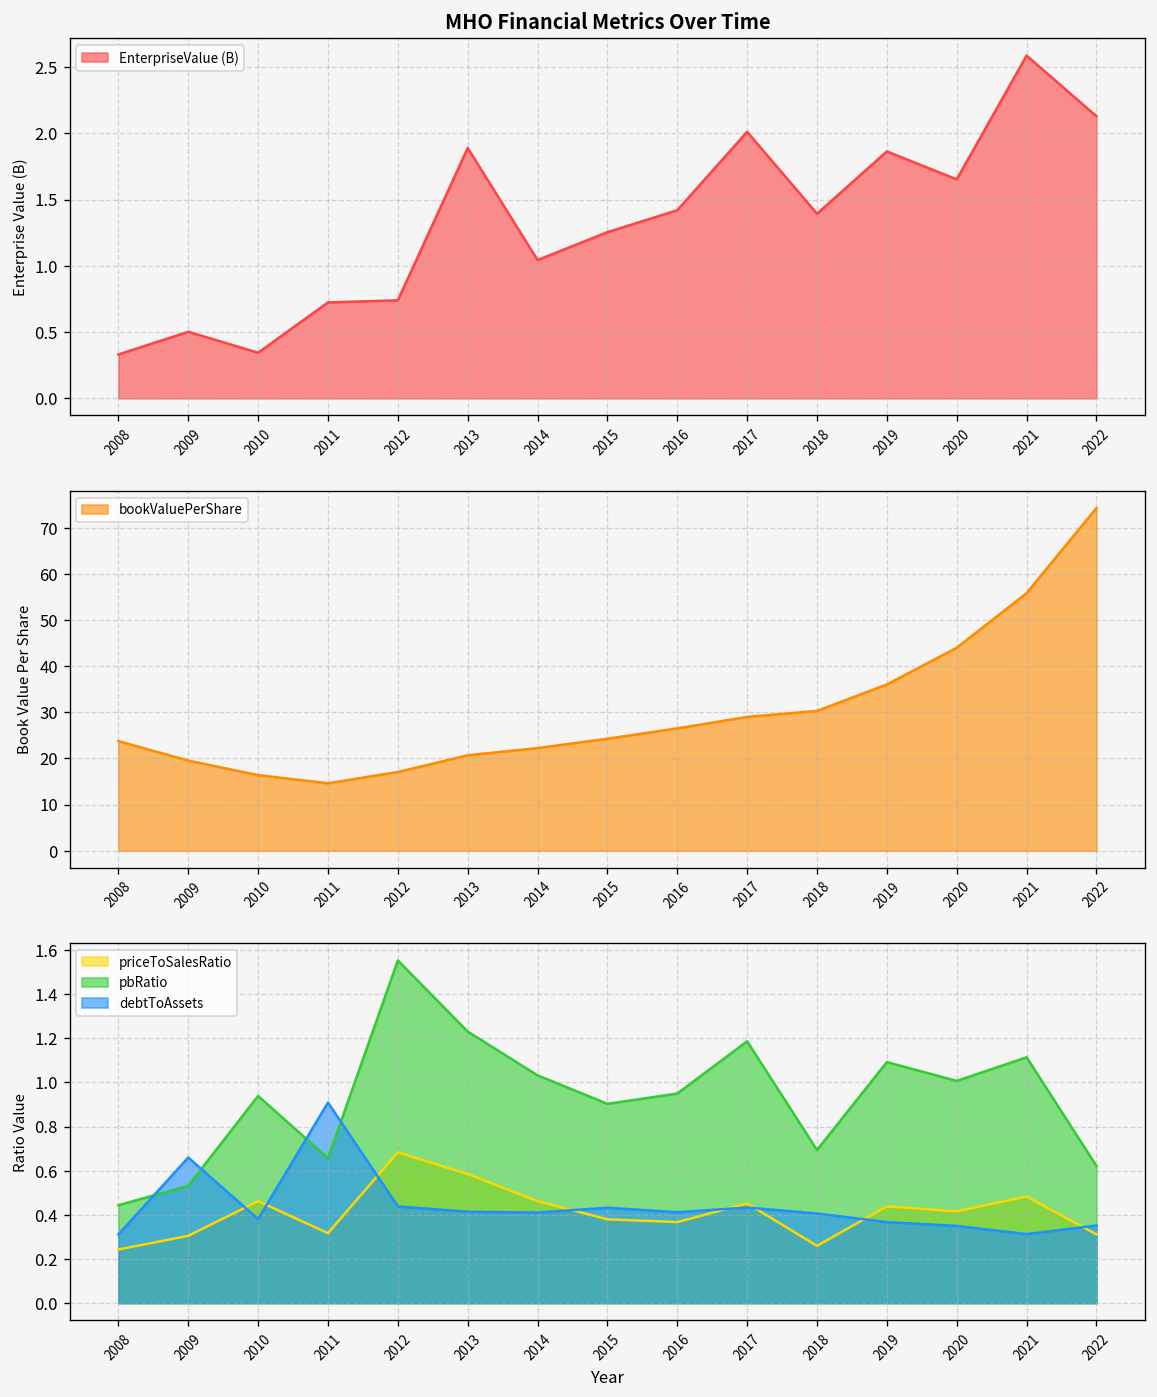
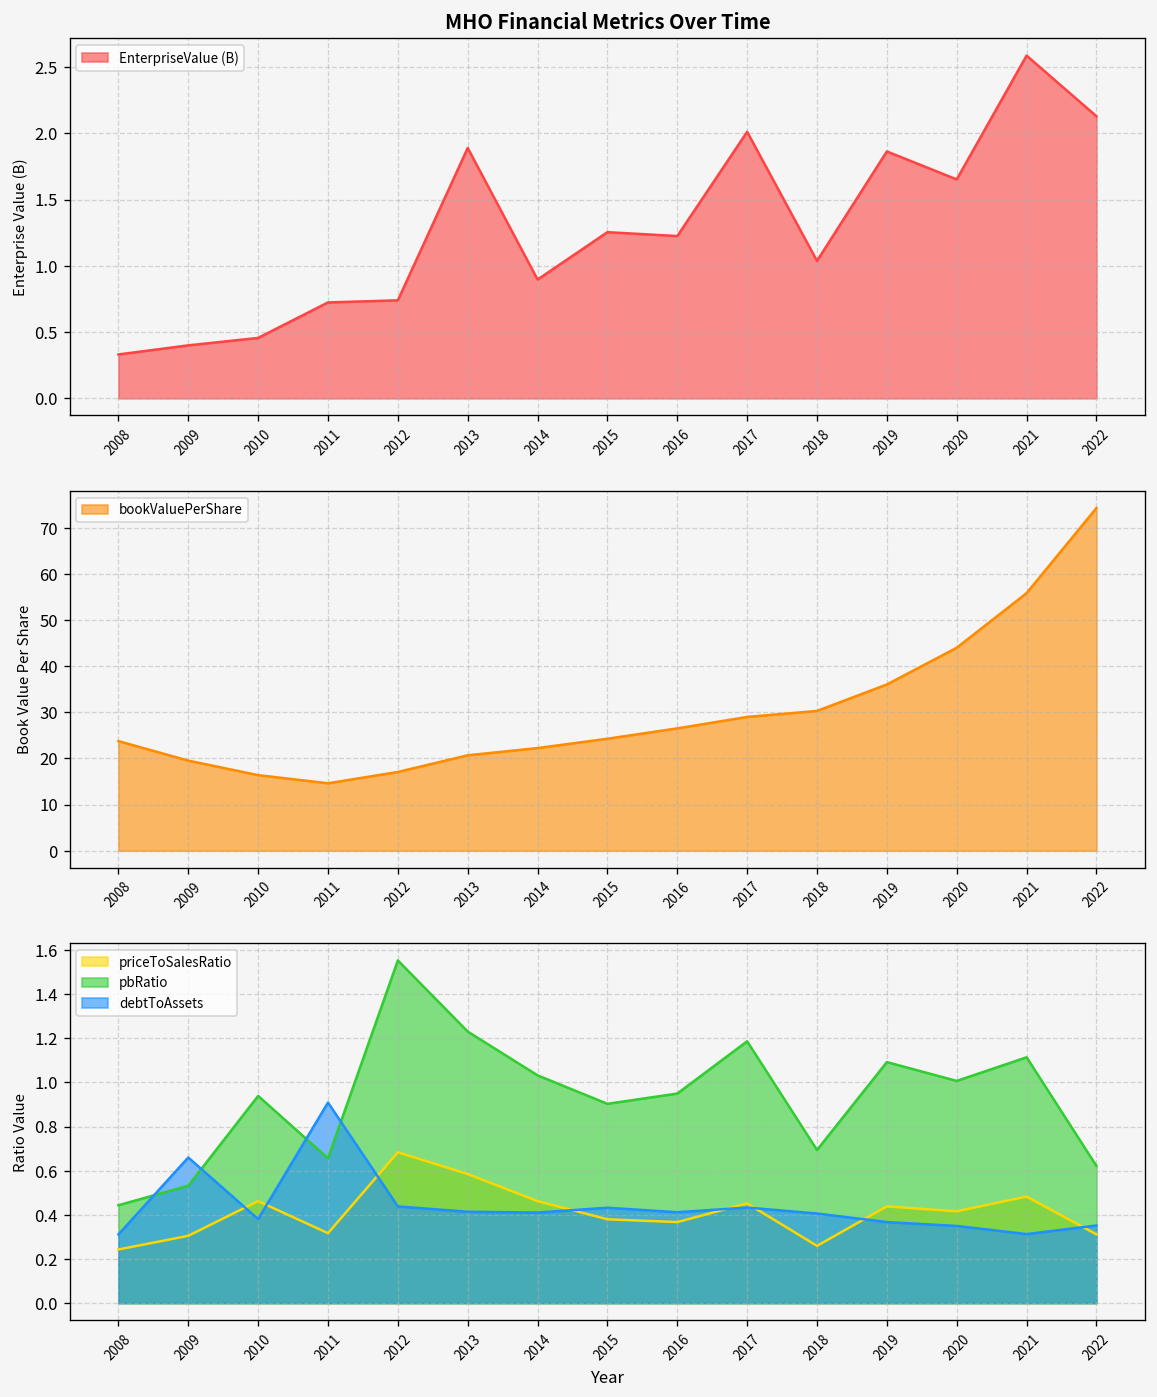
MHO Financial Metrics Over Time, 2009: 0.50 -> 0.40
MHO Financial Metrics Over Time, 2010: 0.34 -> 0.46
MHO Financial Metrics Over Time, 2014: 1.04 -> 0.90
MHO Financial Metrics Over Time, 2016: 1.42 -> 1.22
MHO Financial Metrics Over Time, 2018: 1.39 -> 1.04
